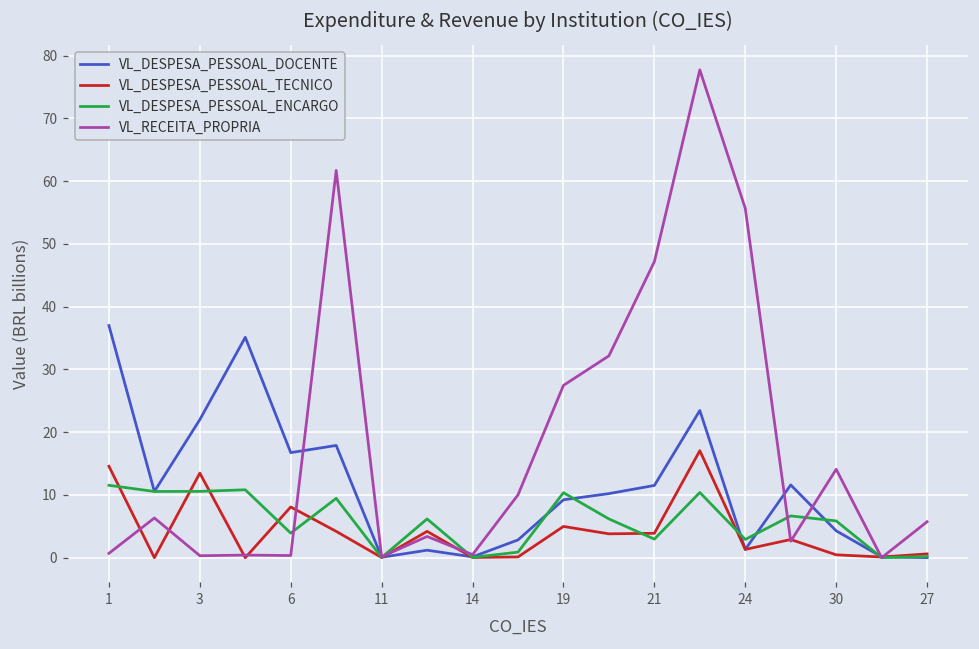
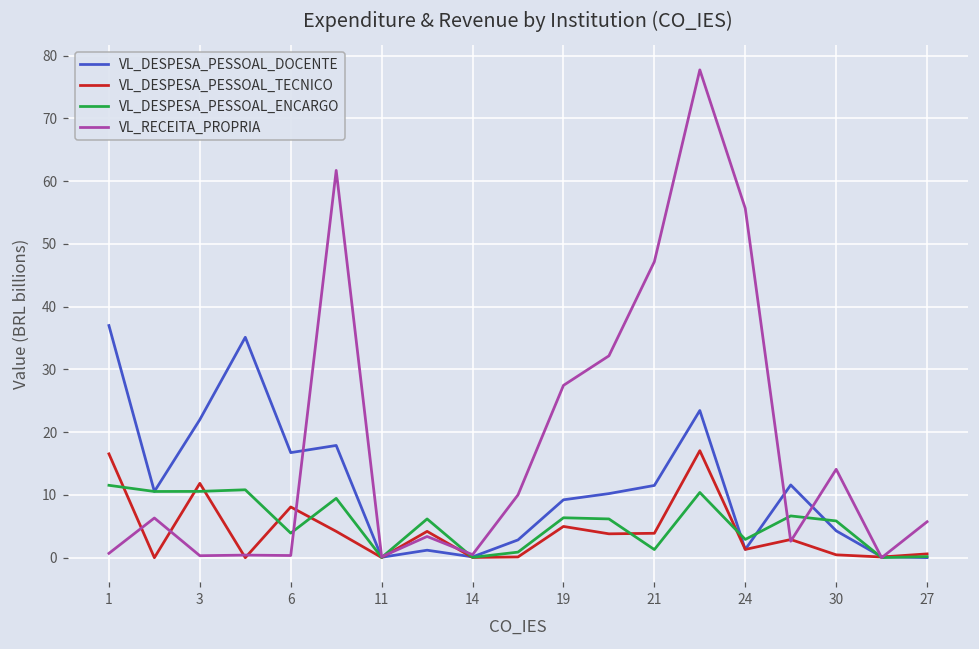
VL_DESPESA_PESSOAL_TECNICO, 1: 15 -> 17
VL_DESPESA_PESSOAL_TECNICO, 3: 13 -> 12
VL_DESPESA_PESSOAL_ENCARGO, 19: 10 -> 6
VL_DESPESA_PESSOAL_ENCARGO, 21: 3 -> 1
